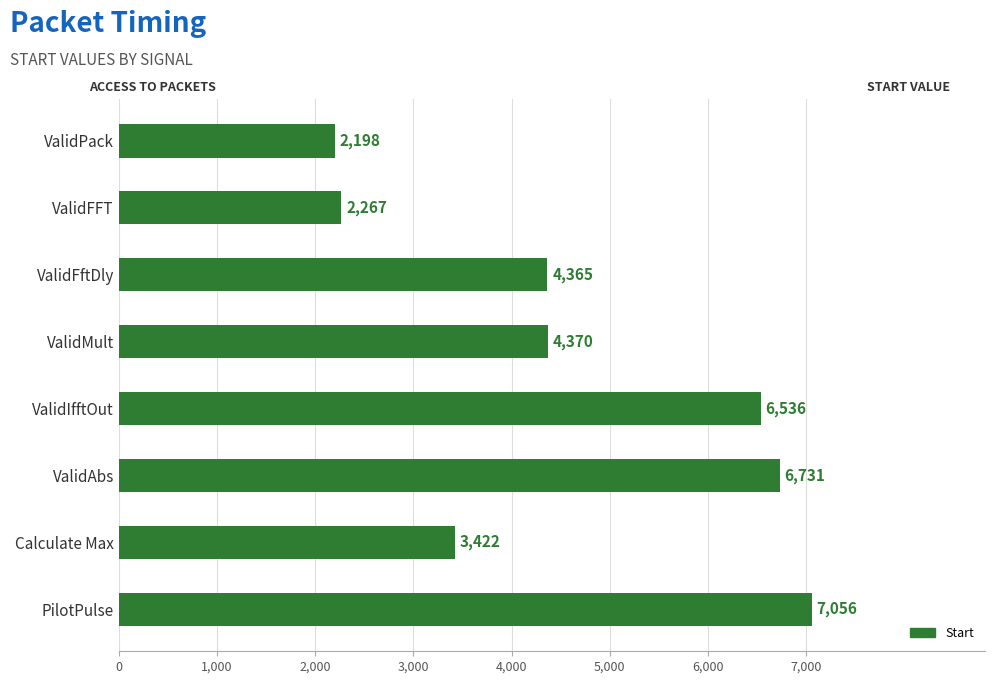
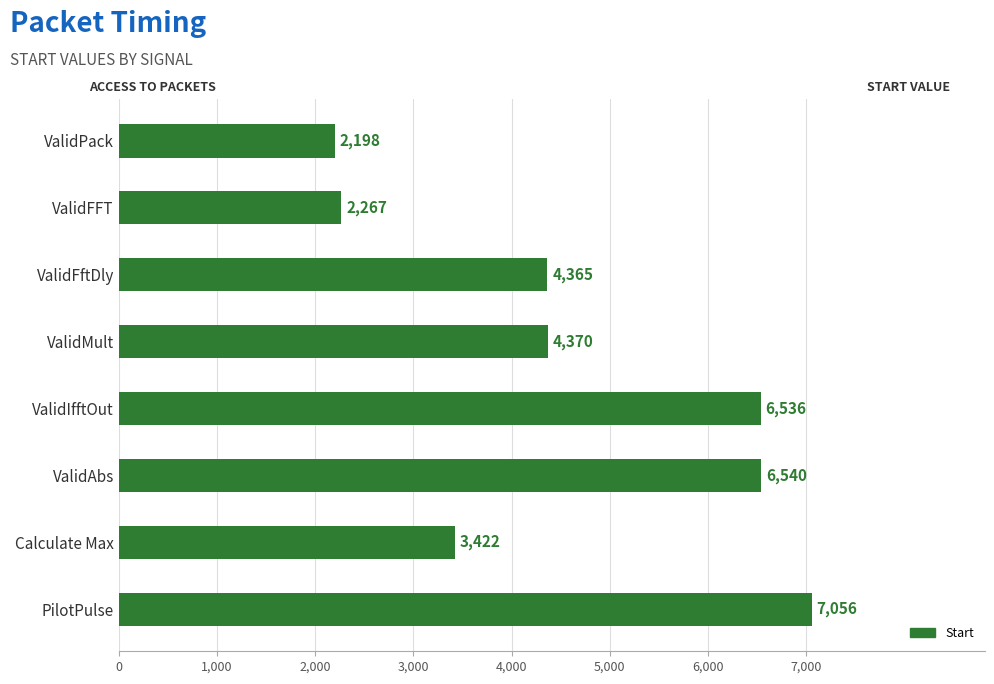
ValidAbs: 6,731 -> 6,540
